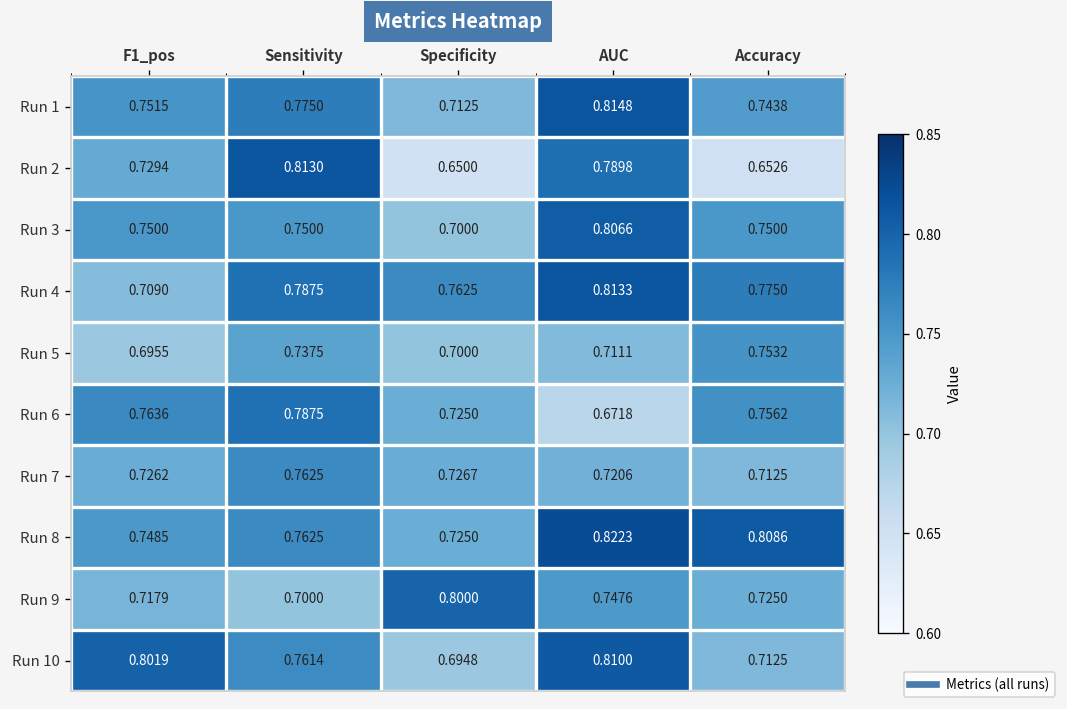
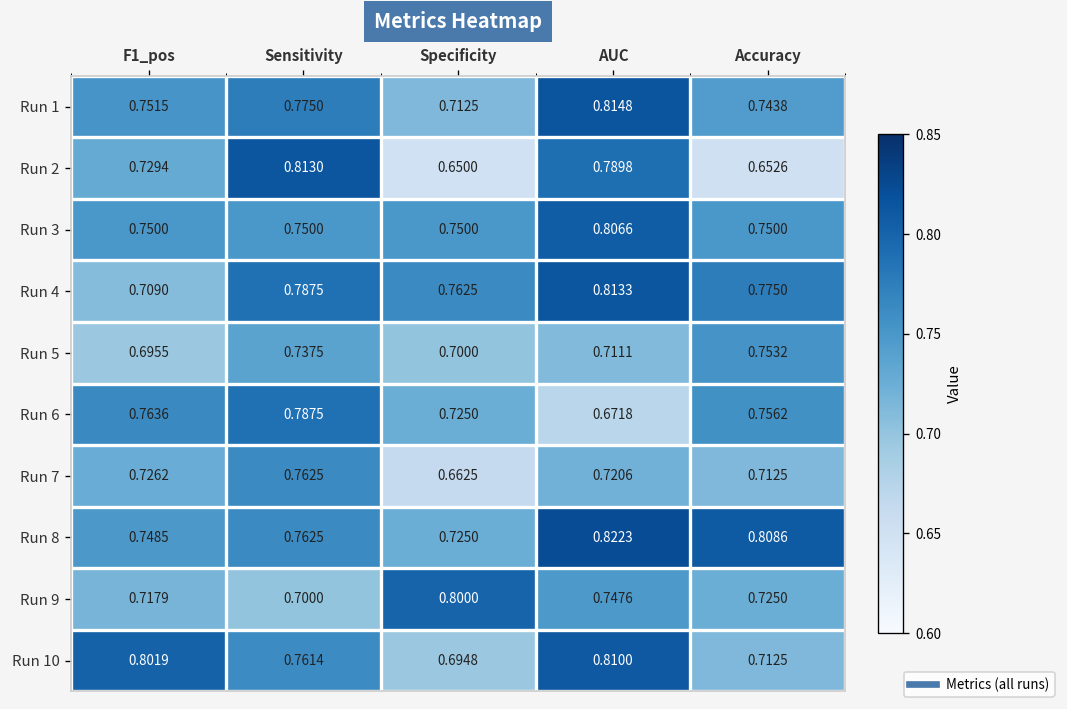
Run 3, Specificity: 0.7000 -> 0.7500
Run 7, Specificity: 0.7267 -> 0.6625
